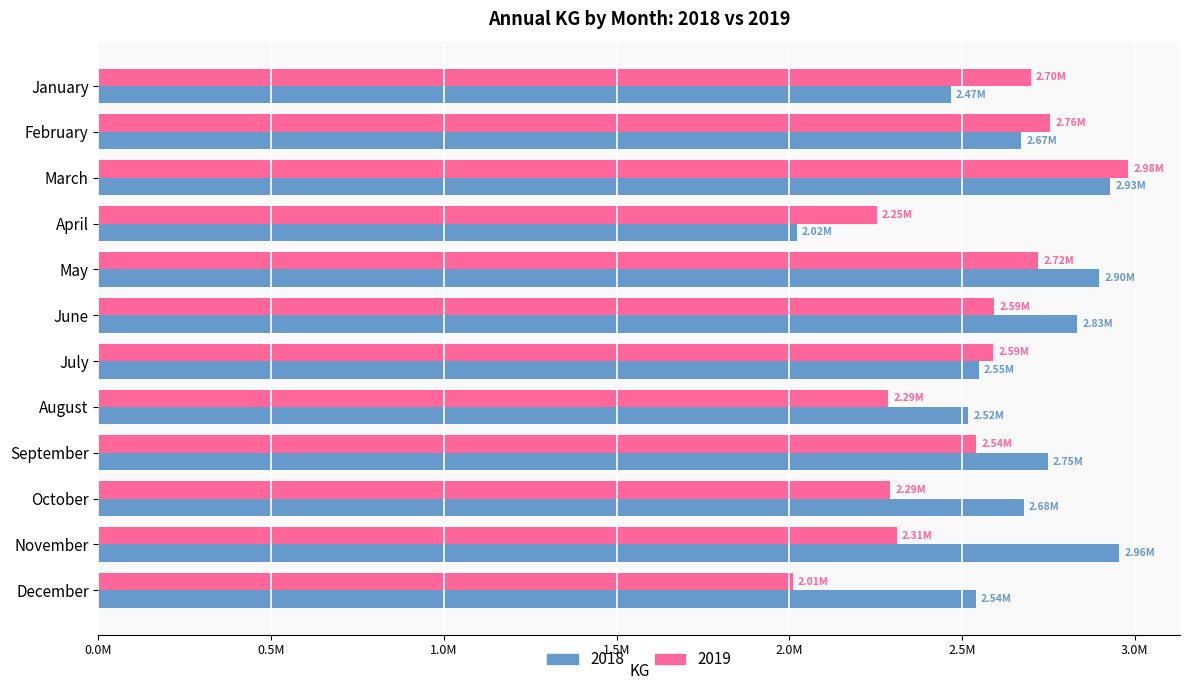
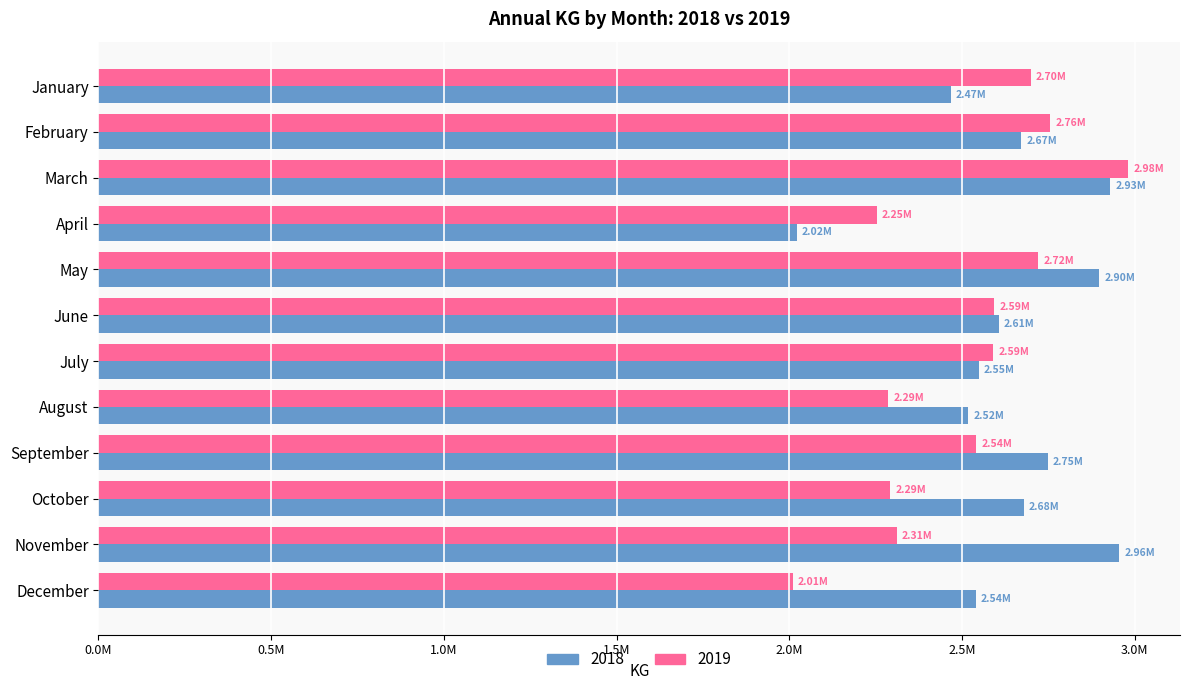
2018, June: 2.83M -> 2.61M
